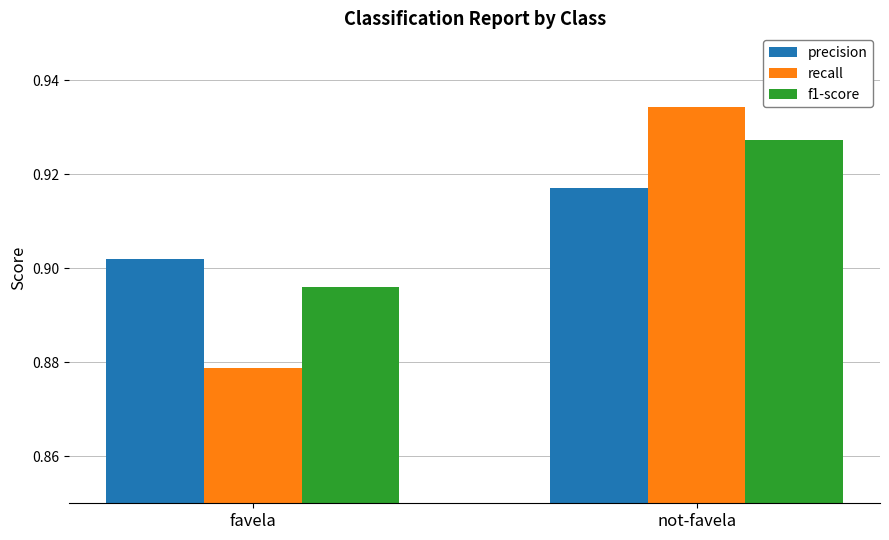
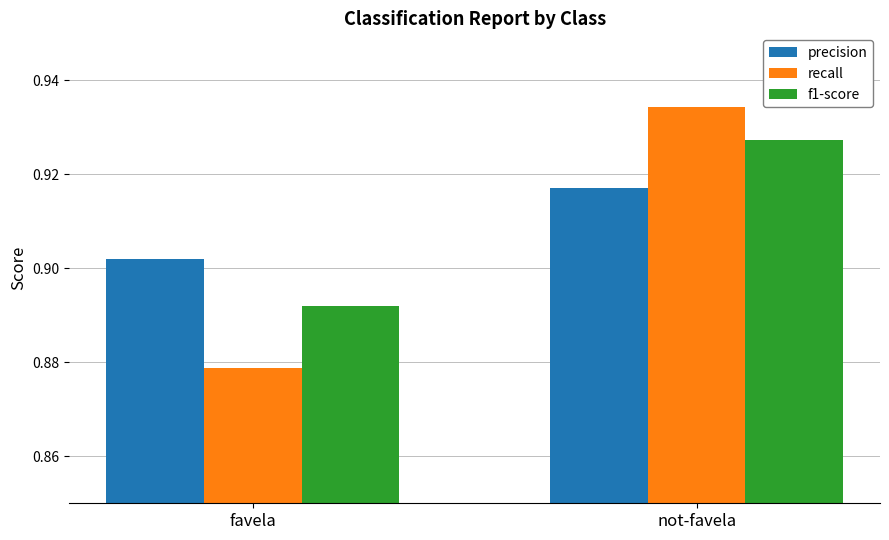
f1-score, favela: 0.896 -> 0.892
